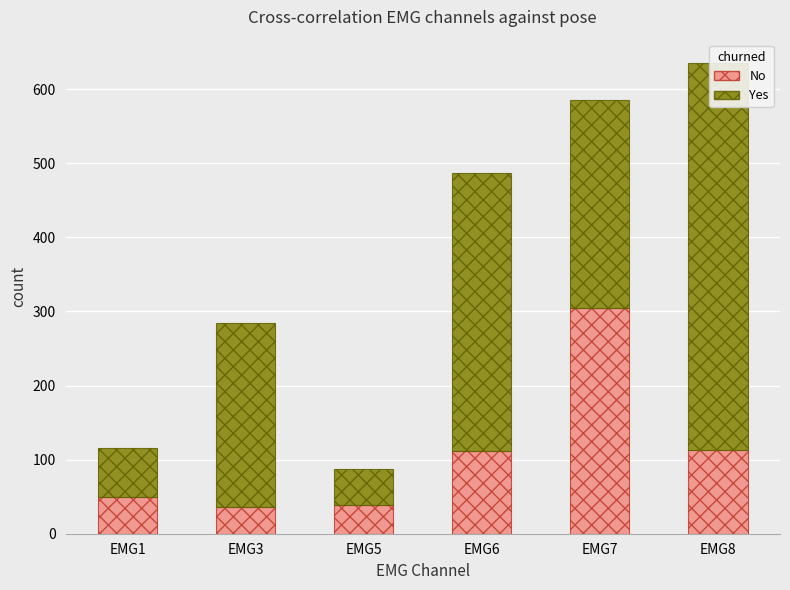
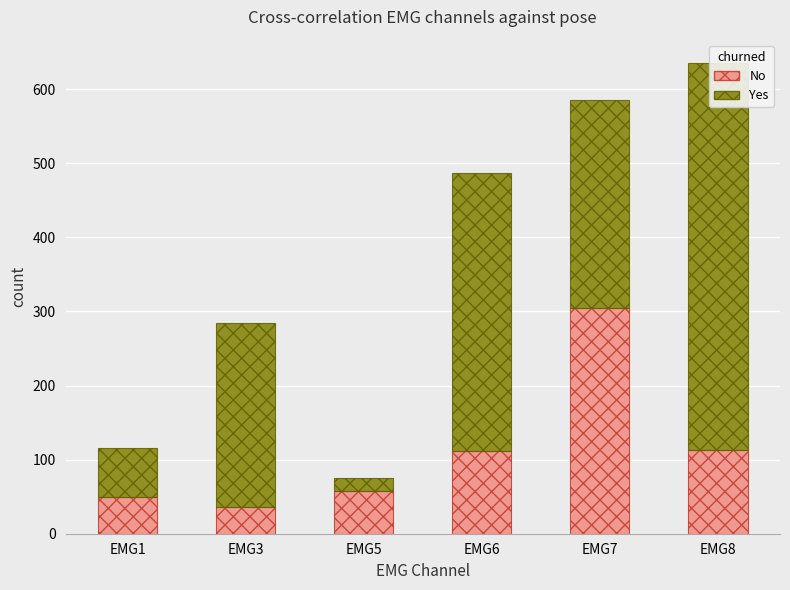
No, EMG5: 40 -> 60
Yes, EMG5: 50 -> 20
